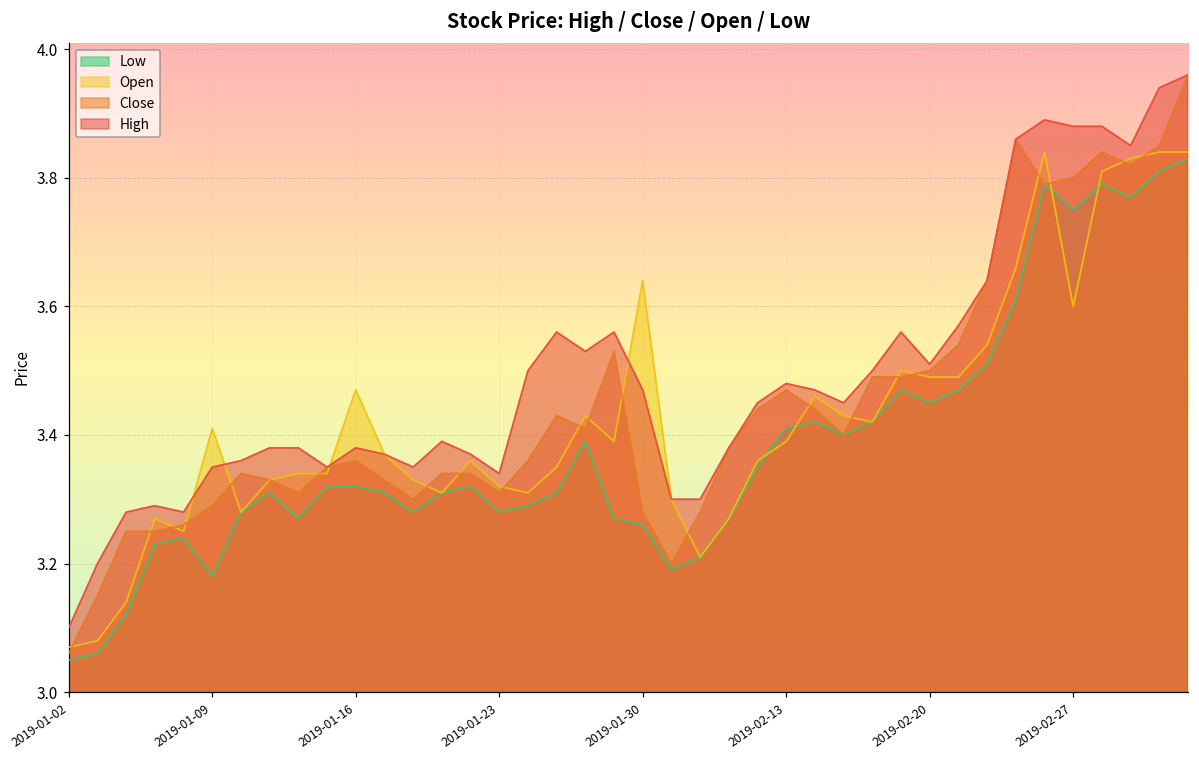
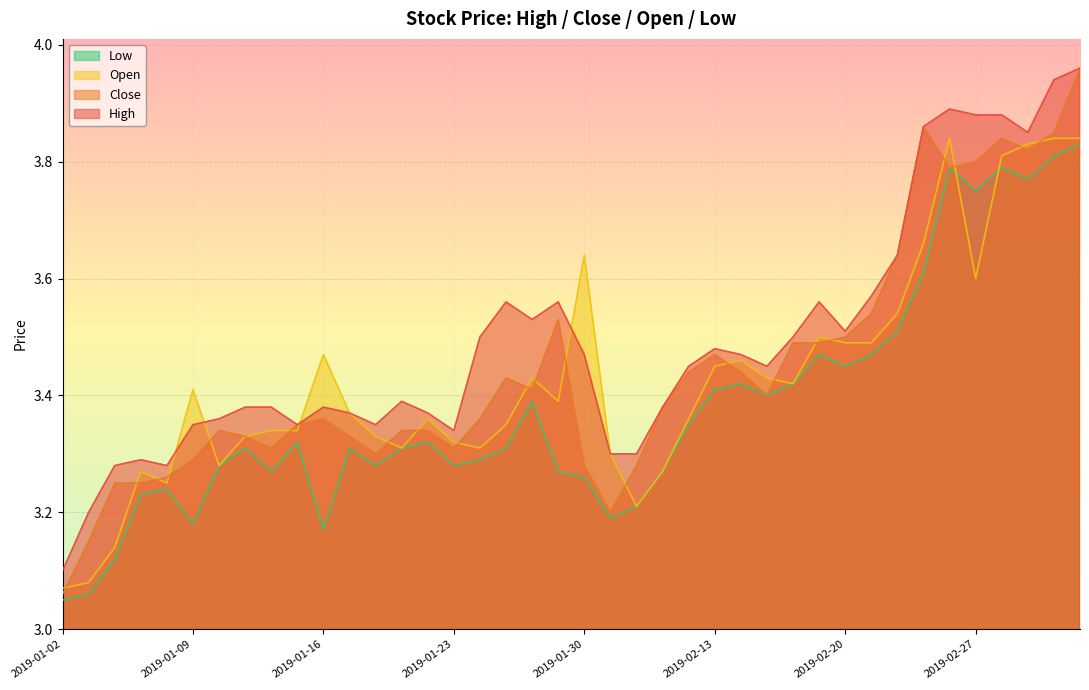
Low, 2019-01-16: 3.32 -> 3.17
Open, 2019-02-13: 3.39 -> 3.45
